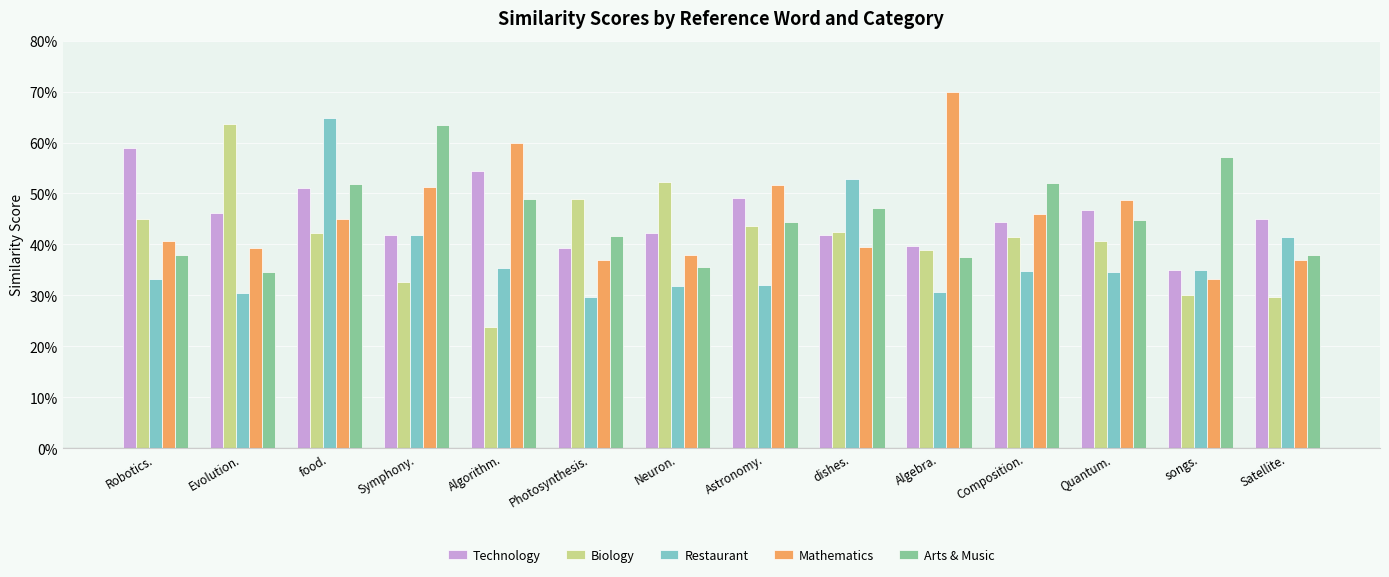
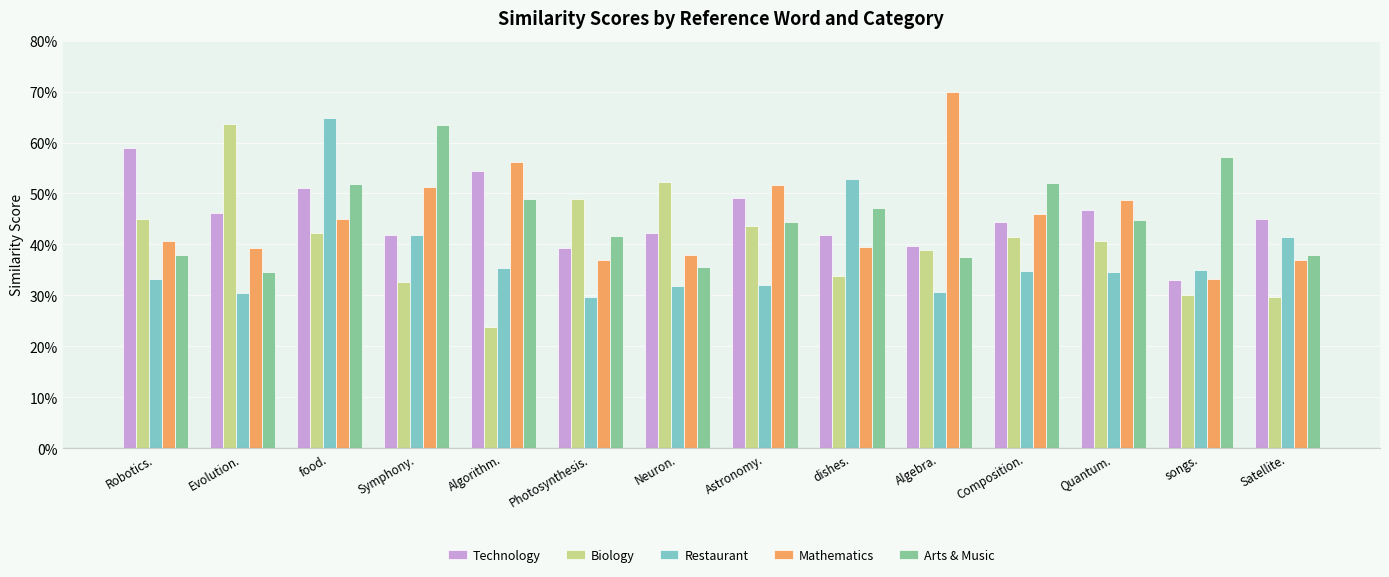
Mathematics, Algorithm.: 60% -> 56%
Biology, dishes.: 42% -> 34%
Technology, songs.: 35% -> 33%
